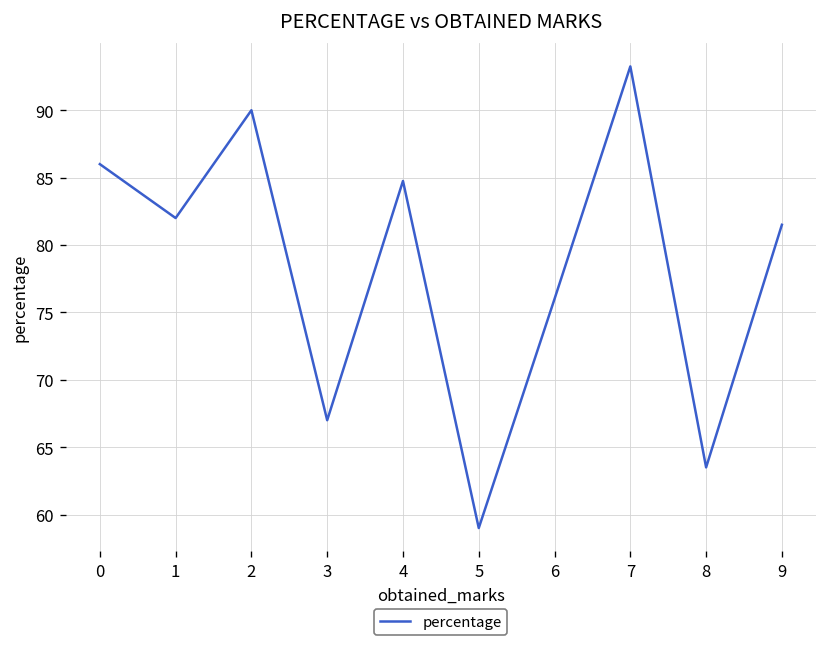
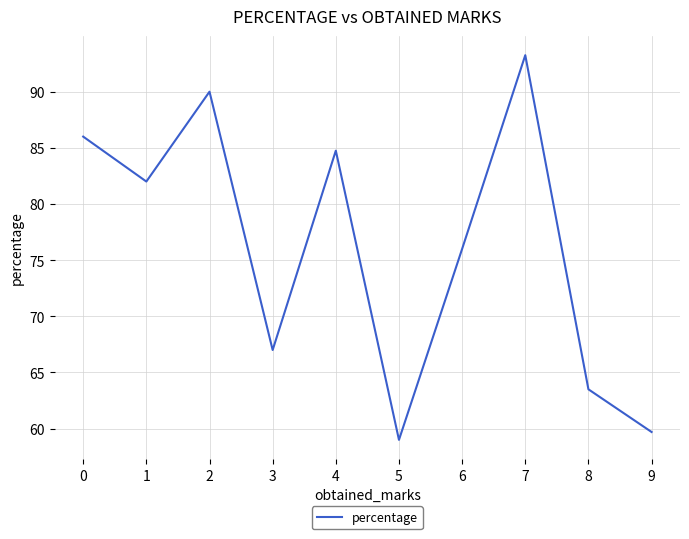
9: 81.5 -> 59.7
